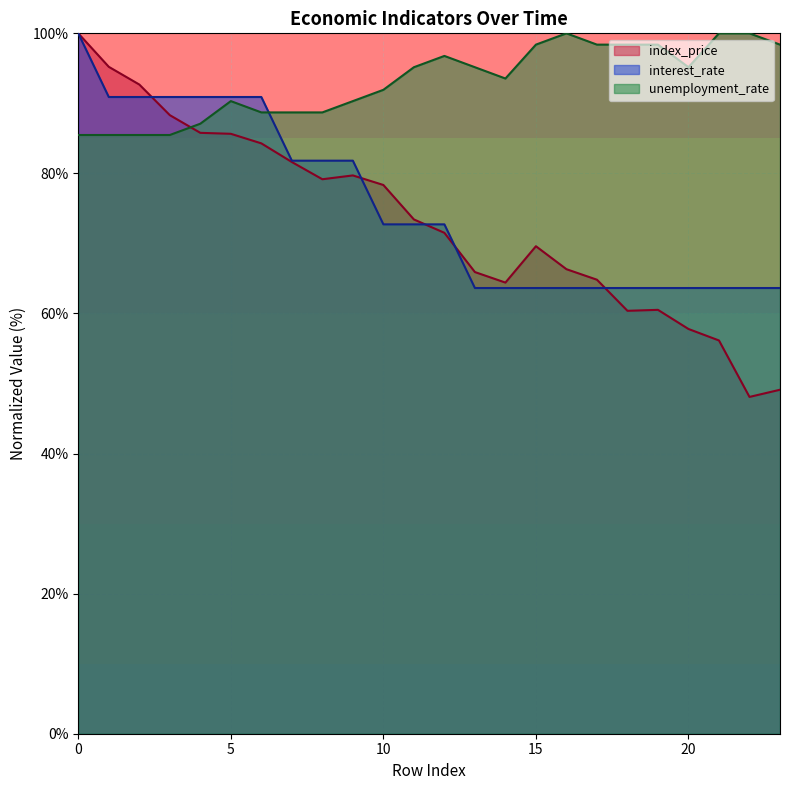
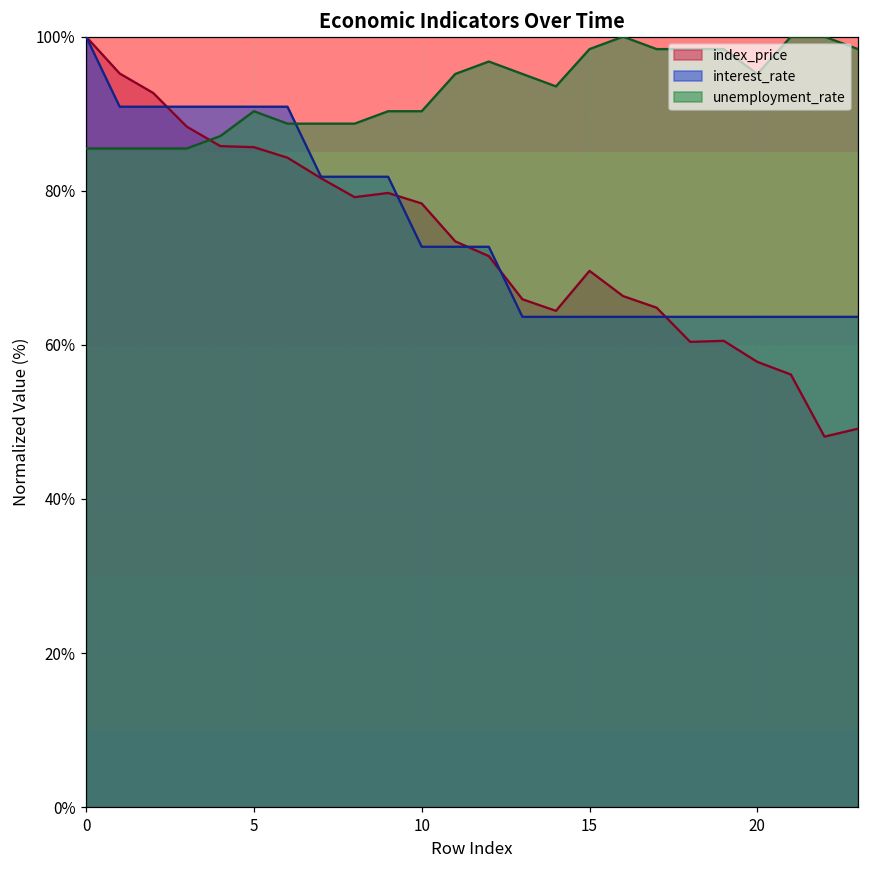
unemployment_rate, 10: 92% -> 90%
